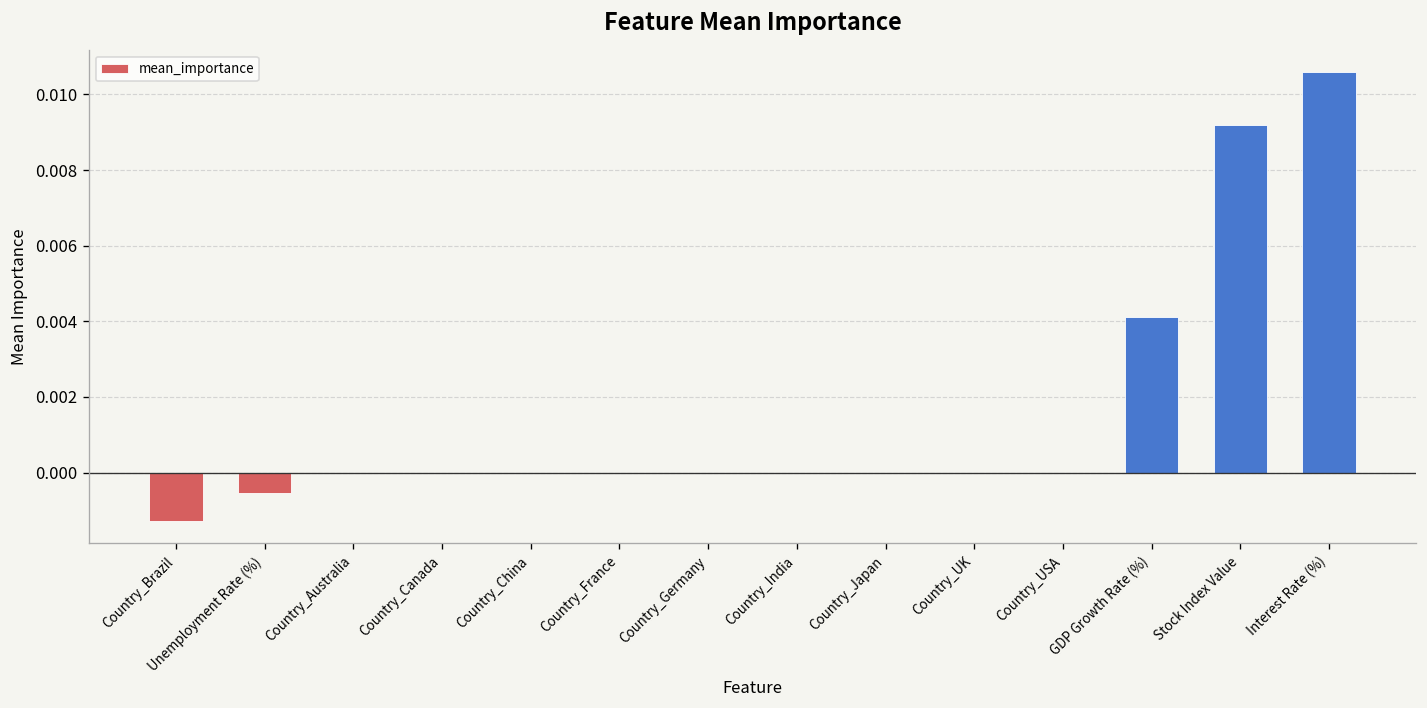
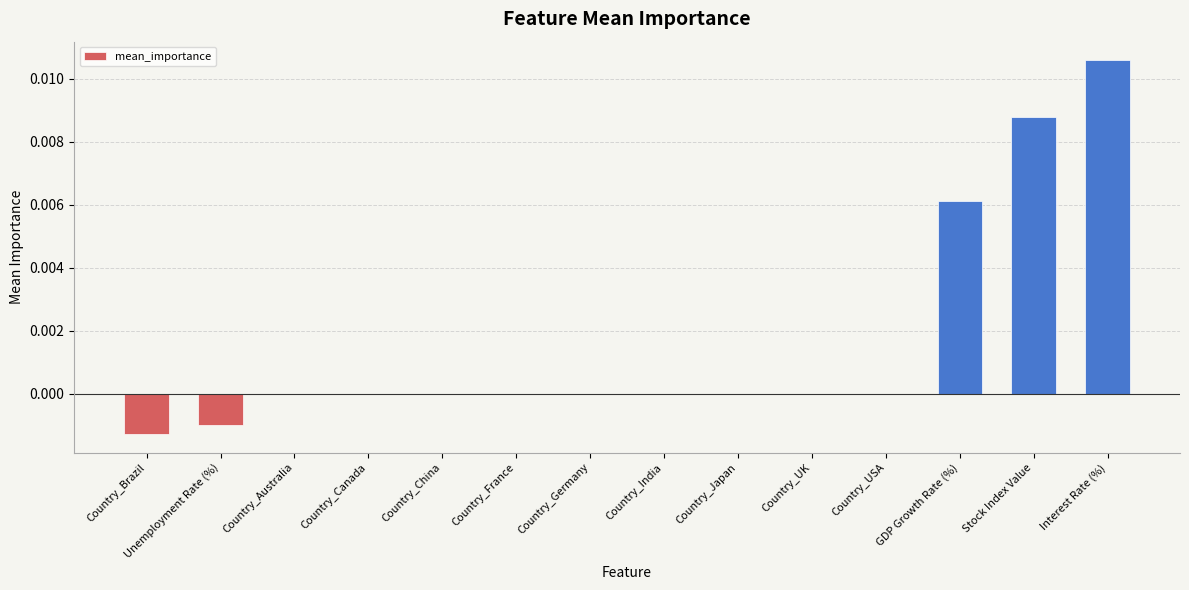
Unemployment Rate (%): -0.0005 -> -0.0010
GDP Growth Rate (%): 0.0041 -> 0.0061
Stock Index Value: 0.0092 -> 0.0088
